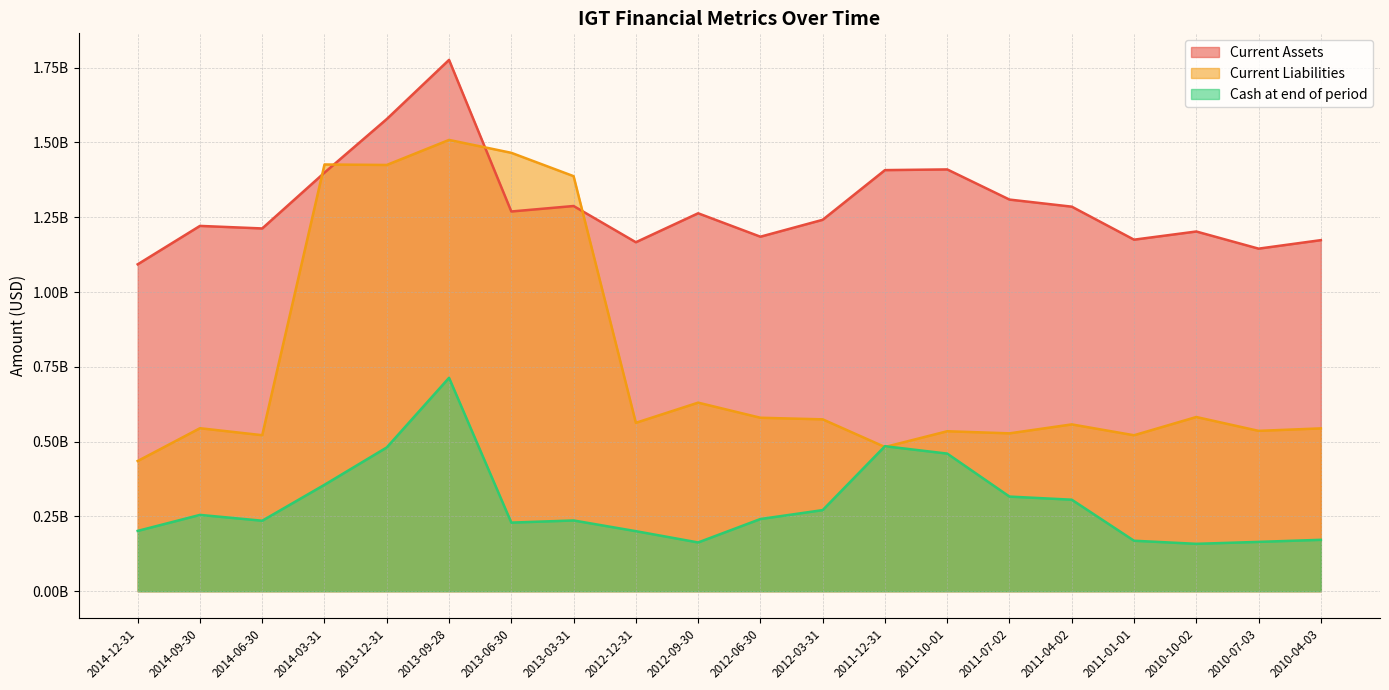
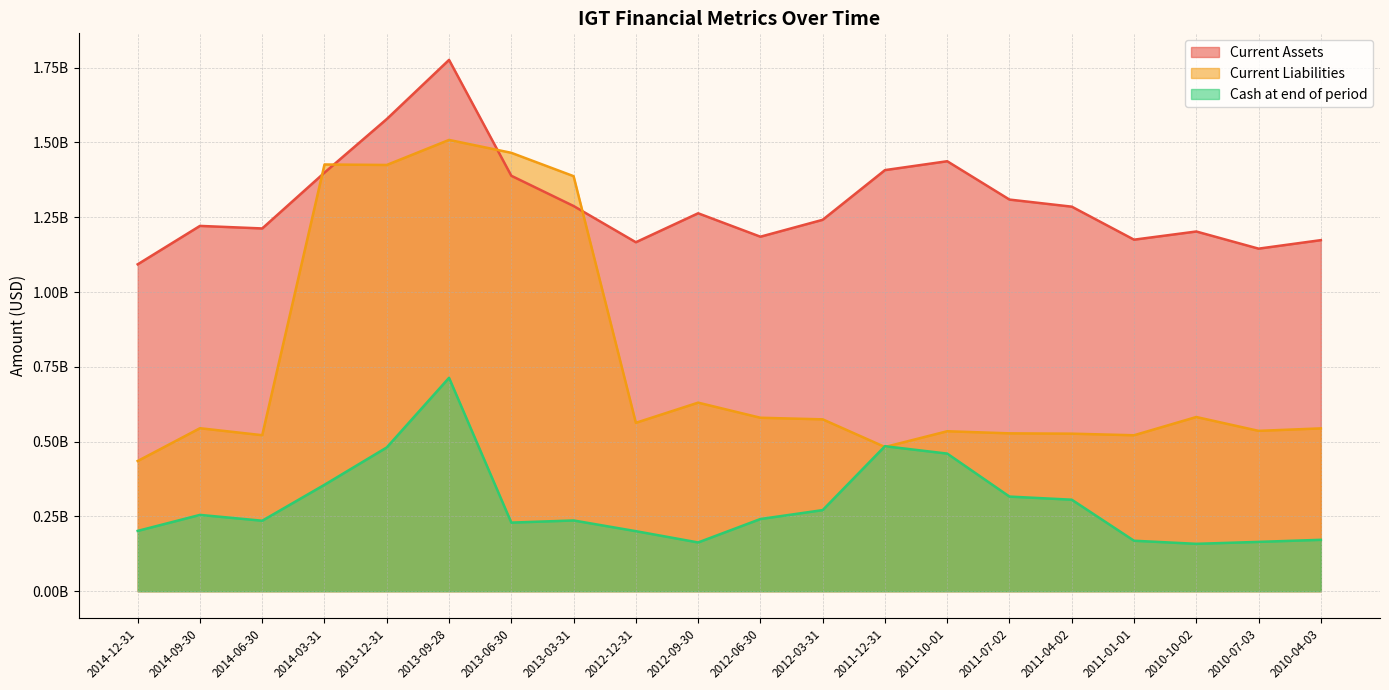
Current Assets, 2013-06-30: 1270000000 -> 1390000000
Current Assets, 2011-10-01: 1410000000 -> 1440000000
Current Liabilities, 2011-04-02: 560000000 -> 530000000
